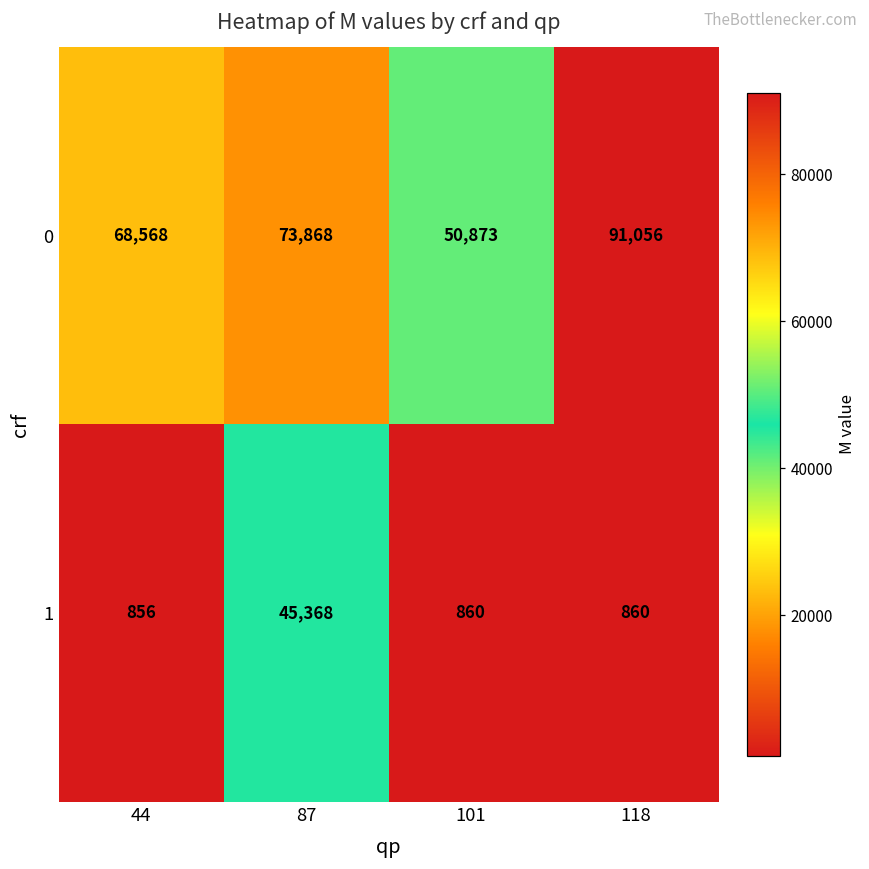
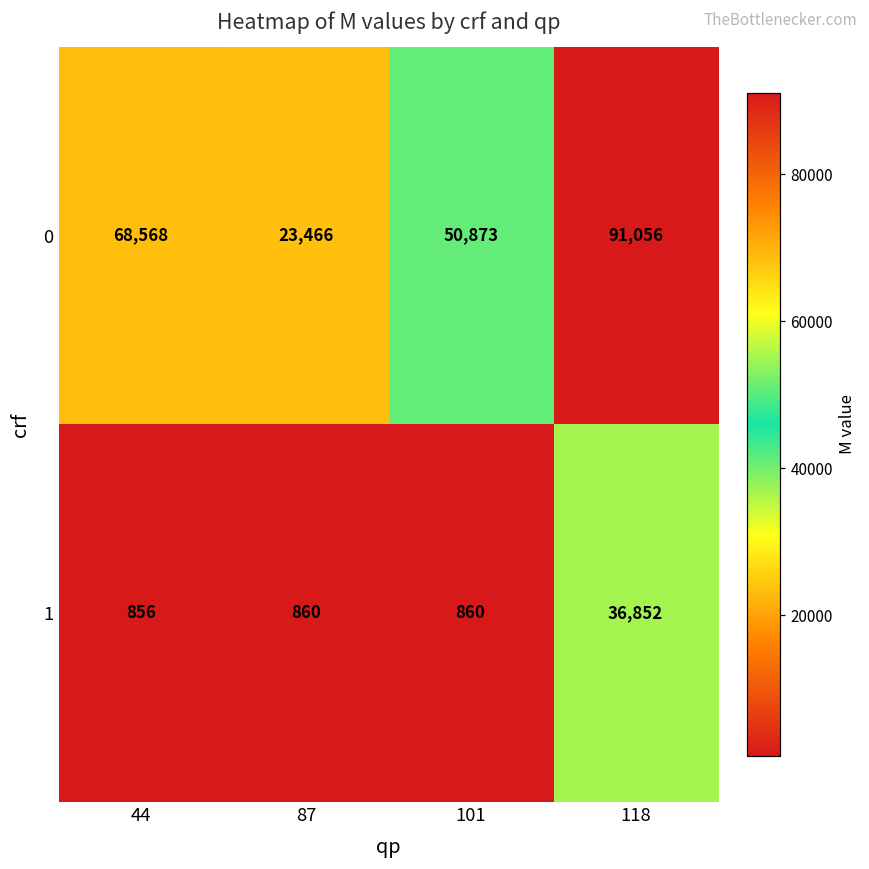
0, 87: 73,868 -> 23,466
1, 87: 45,368 -> 860
1, 118: 860 -> 36,852
